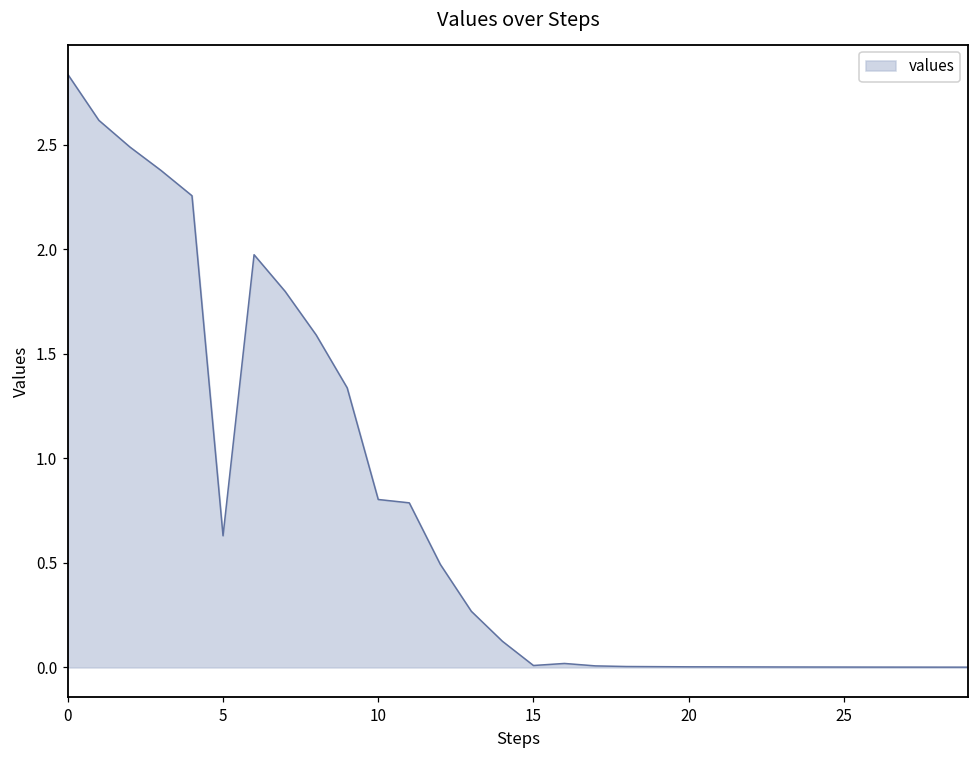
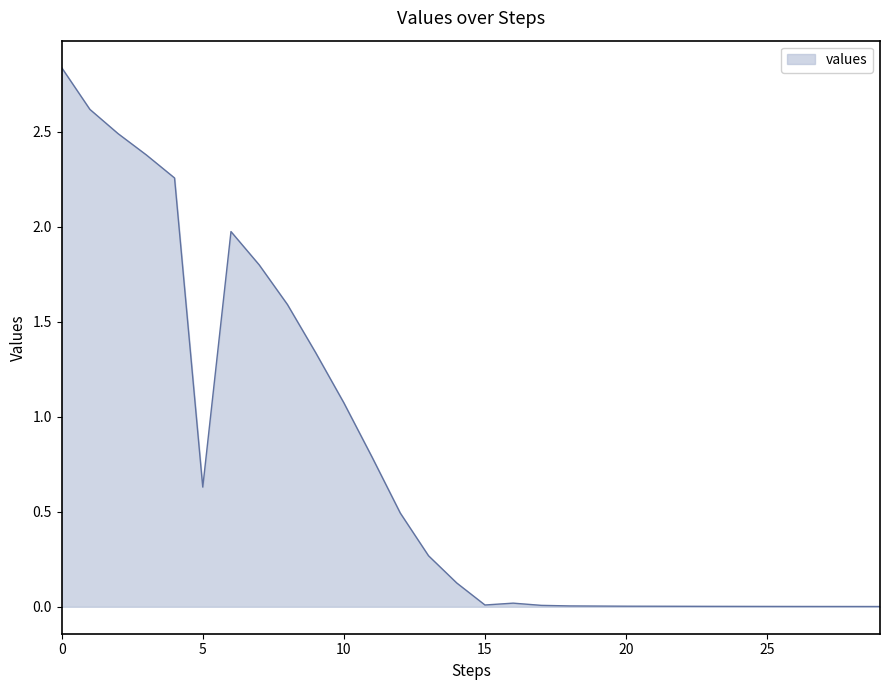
10: 0.80 -> 1.07
